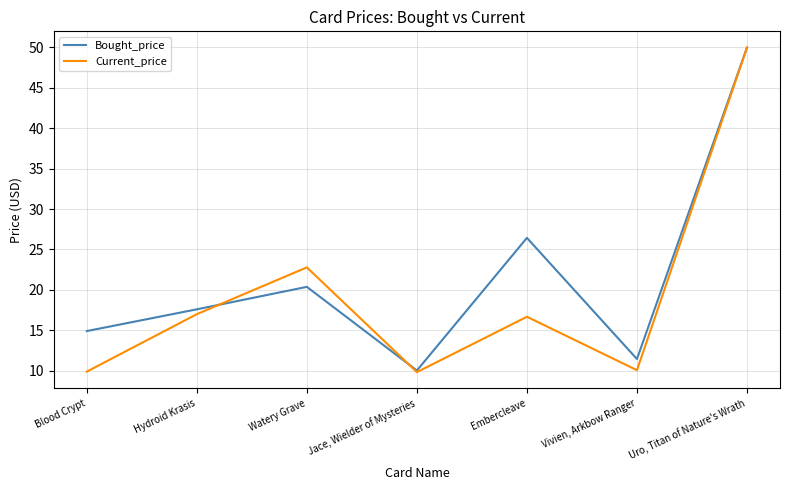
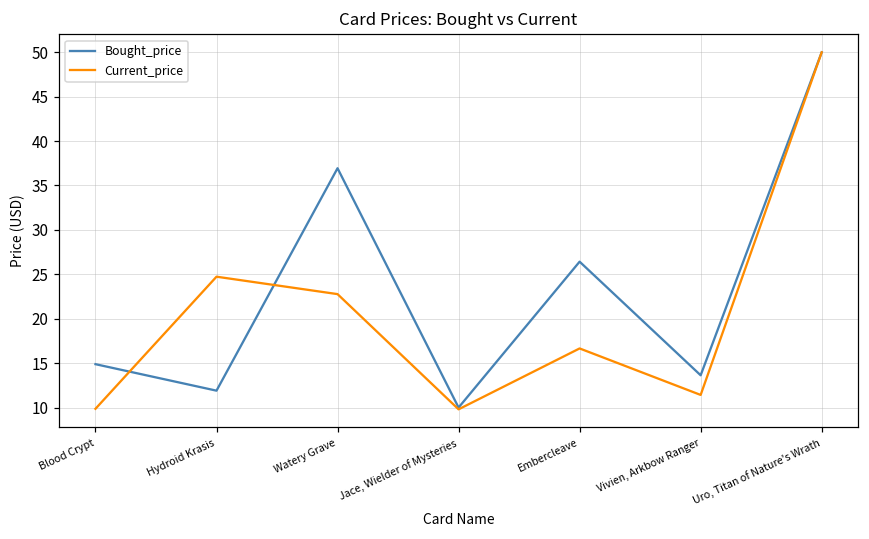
Bought_price, Hydroid Krasis: 18 -> 12
Current_price, Hydroid Krasis: 17 -> 25
Bought_price, Watery Grave: 20 -> 37
Bought_price, Vivien, Arkbow Ranger: 11 -> 14
Current_price, Vivien, Arkbow Ranger: 10 -> 11
